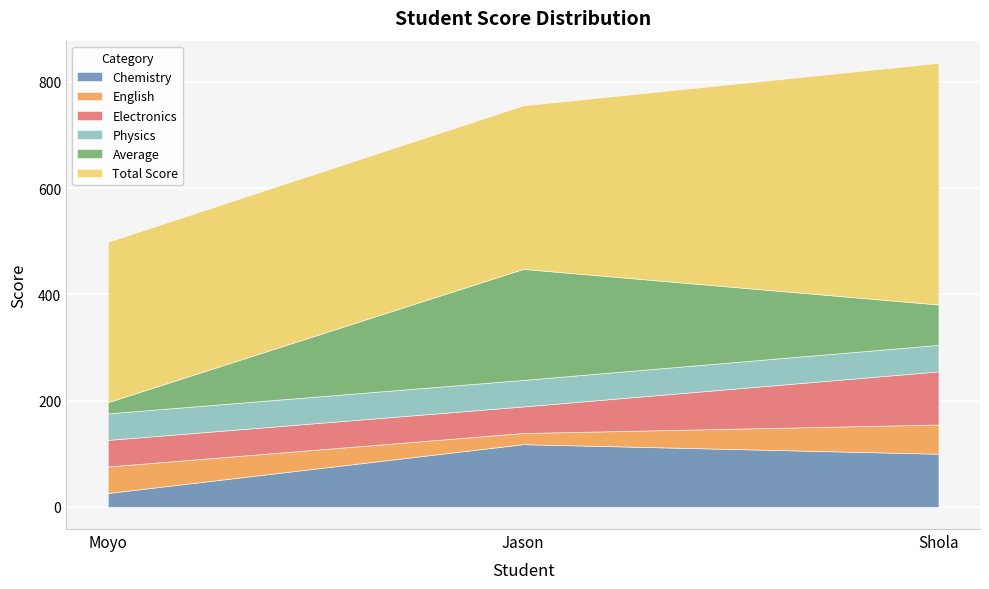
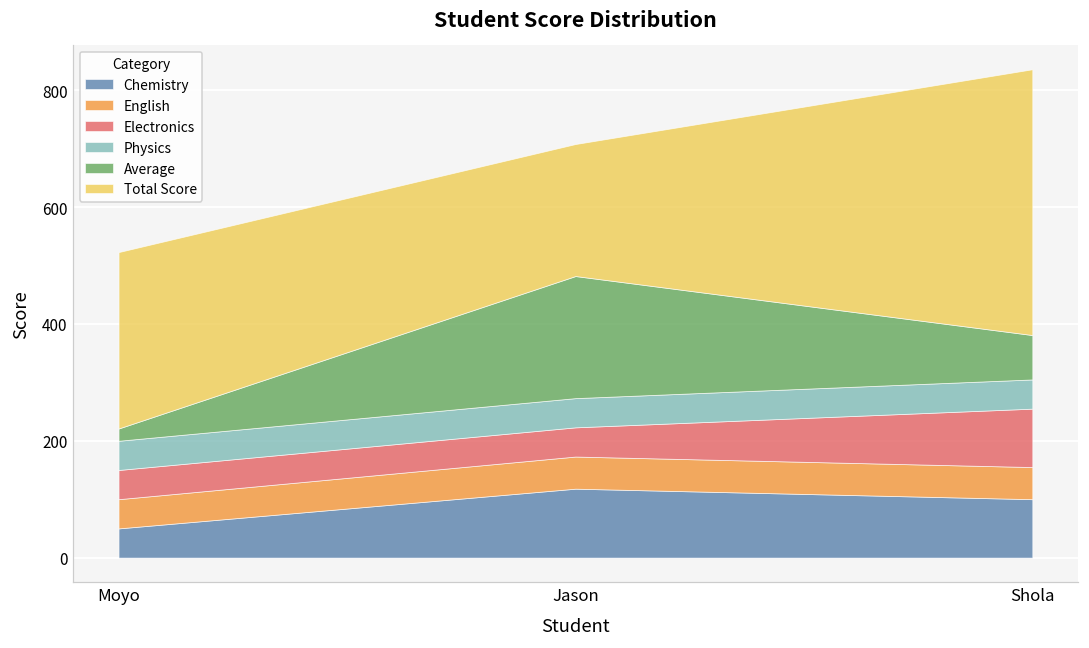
Chemistry, Moyo: 30 -> 50
English, Jason: 20 -> 60
Total Score, Jason: 310 -> 230
